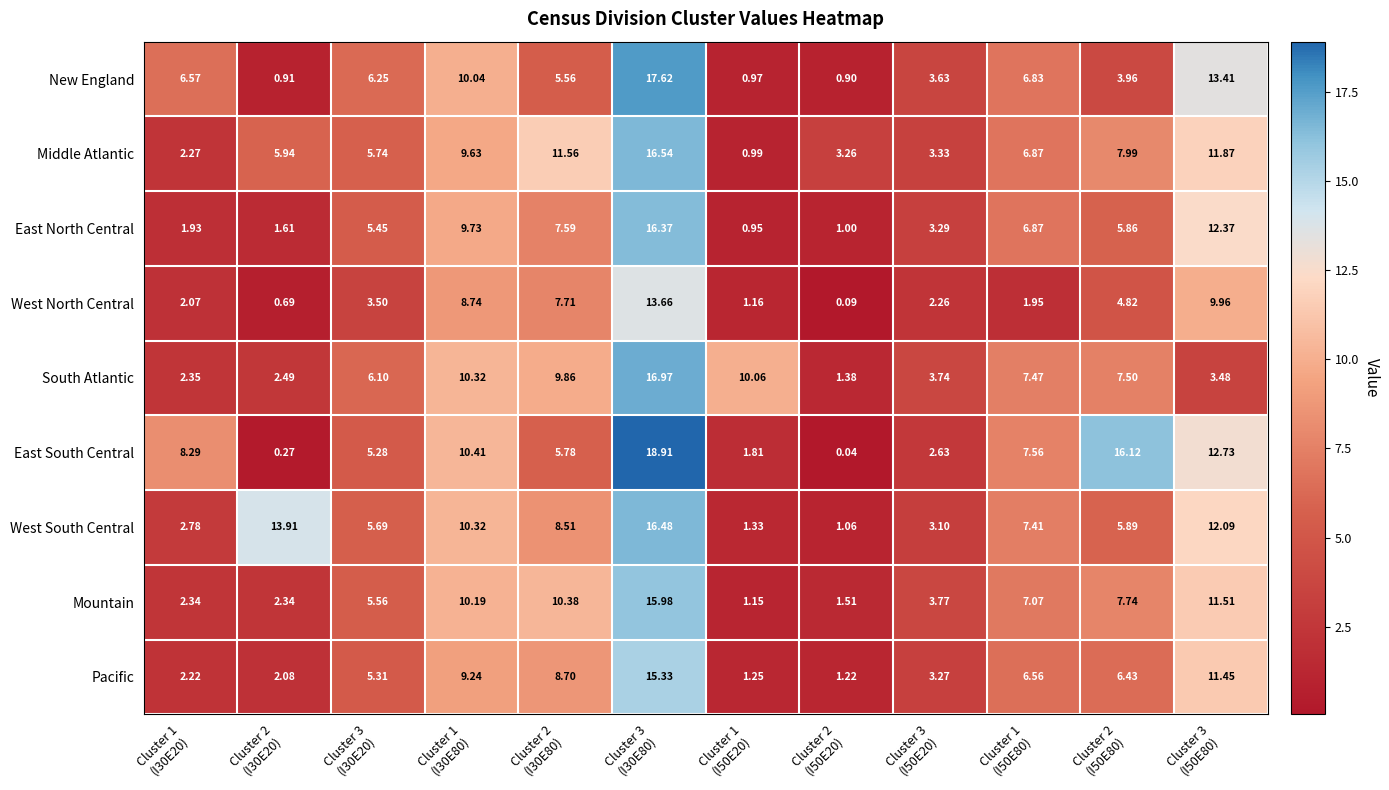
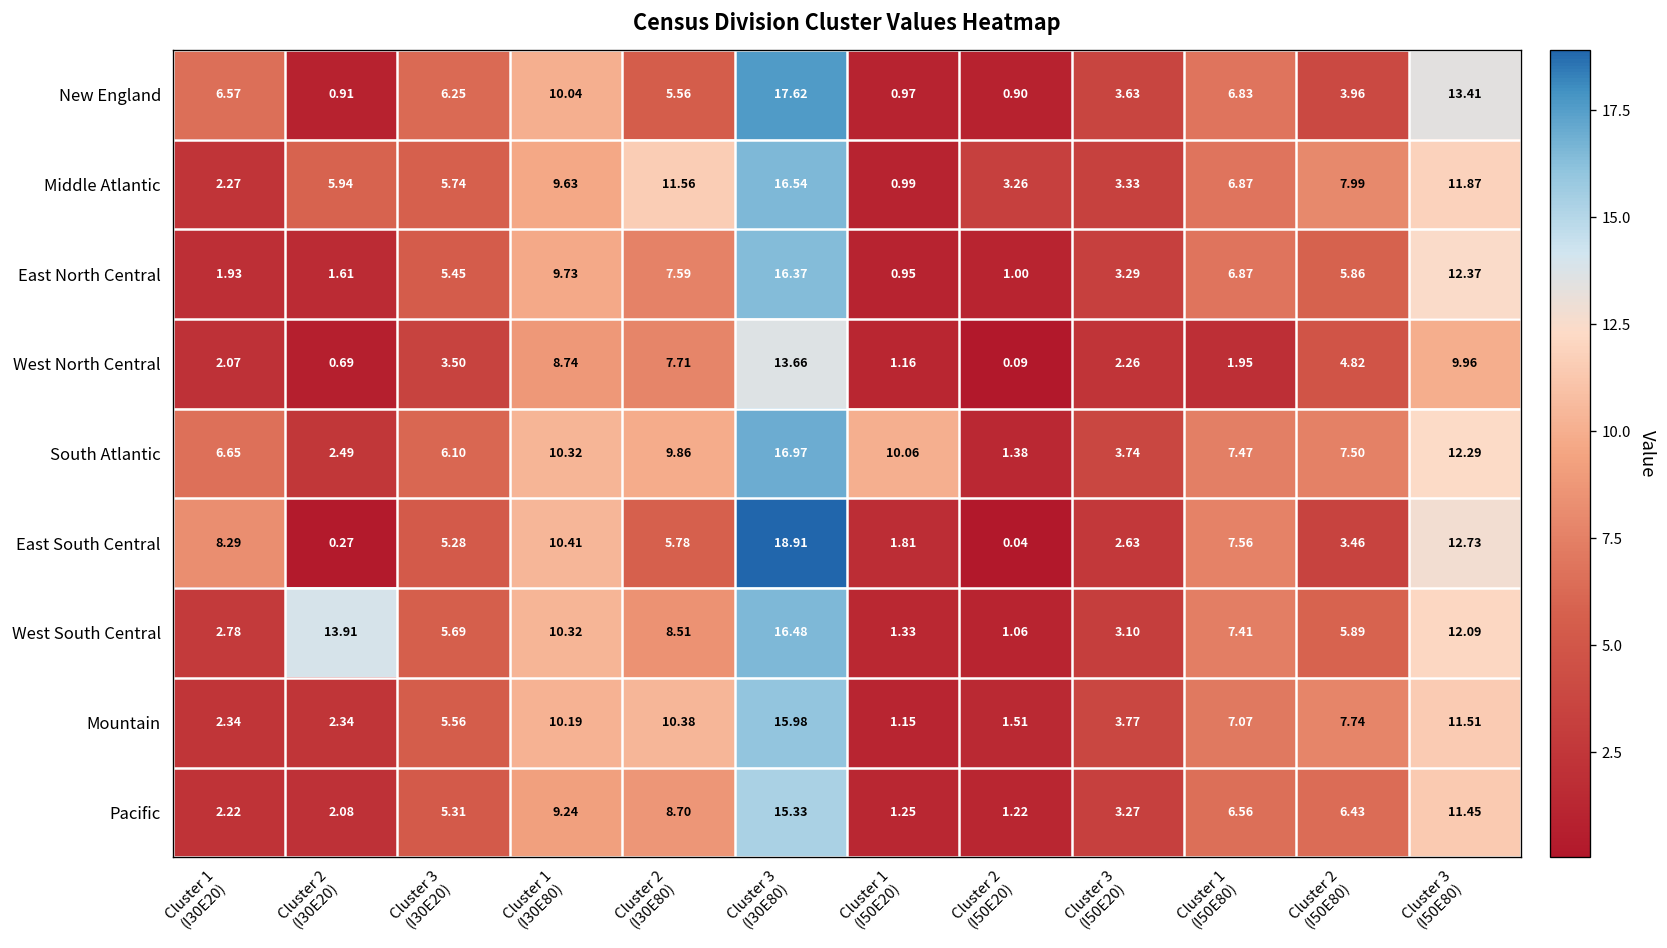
South Atlantic, Cluster 1 (I30E20): 2.35 -> 6.65
South Atlantic, Cluster 3 (I50E80): 3.48 -> 12.29
East South Central, Cluster 2 (I50E80): 16.12 -> 3.46
